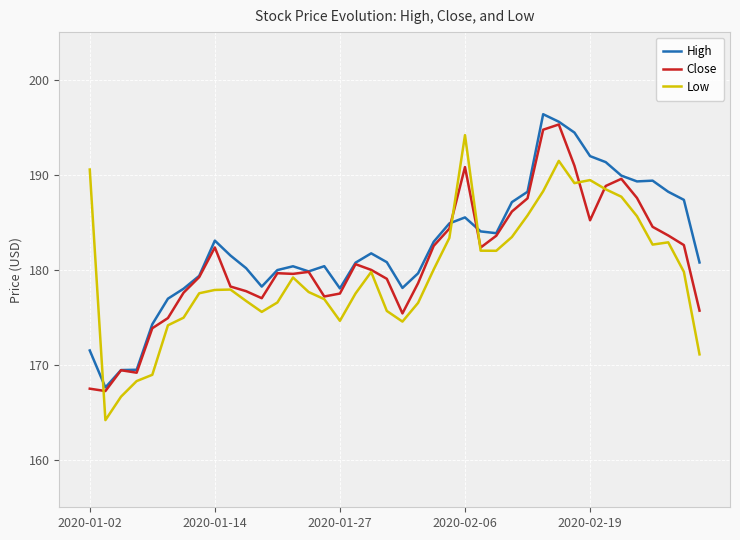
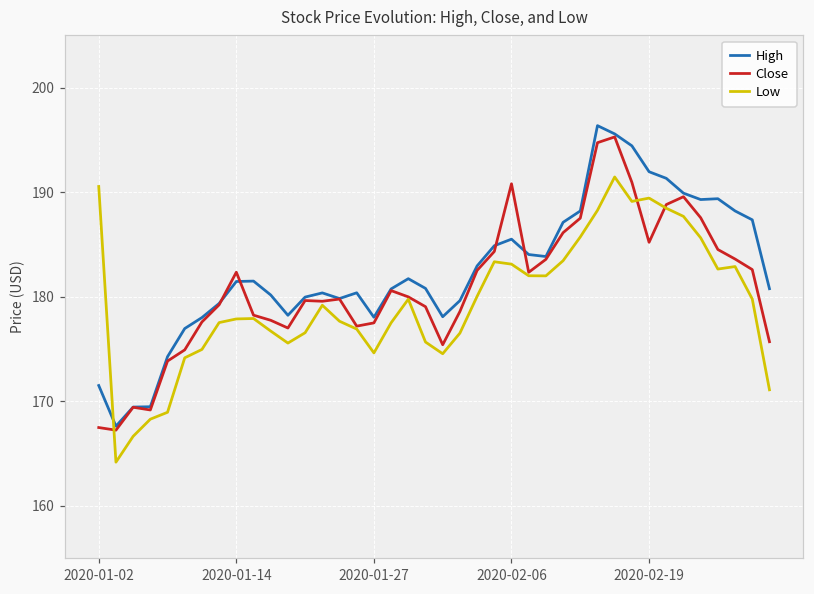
High, 2020-01-14: 183 -> 181
Low, 2020-02-06: 194 -> 183
